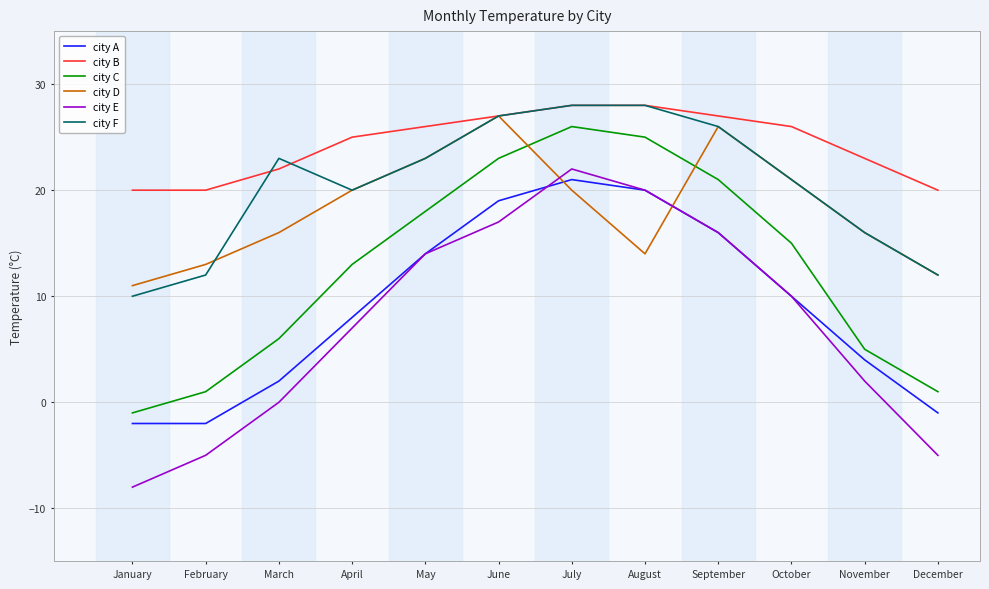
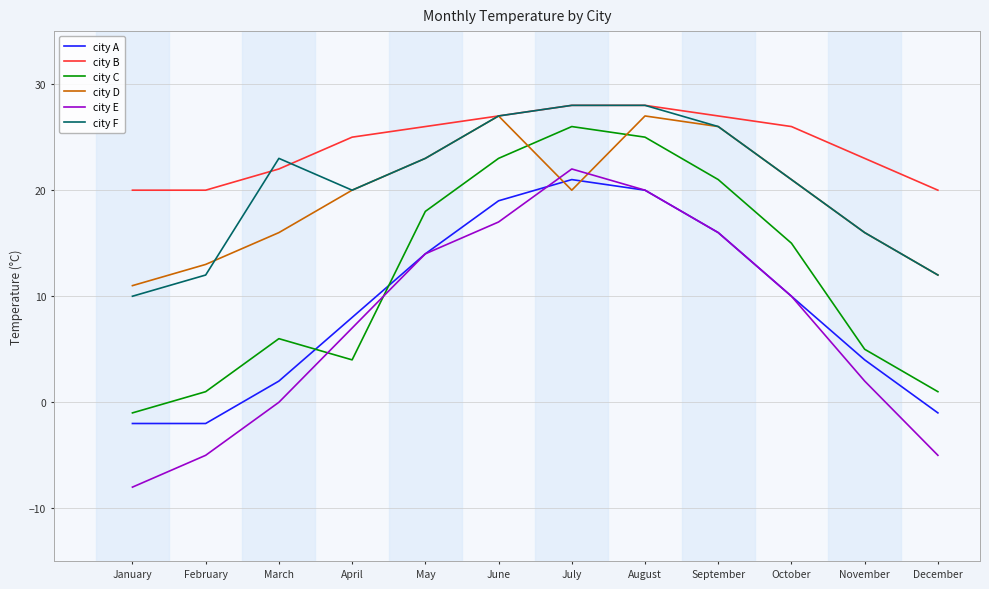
city C, April: 13 -> 4
city D, August: 14 -> 27
